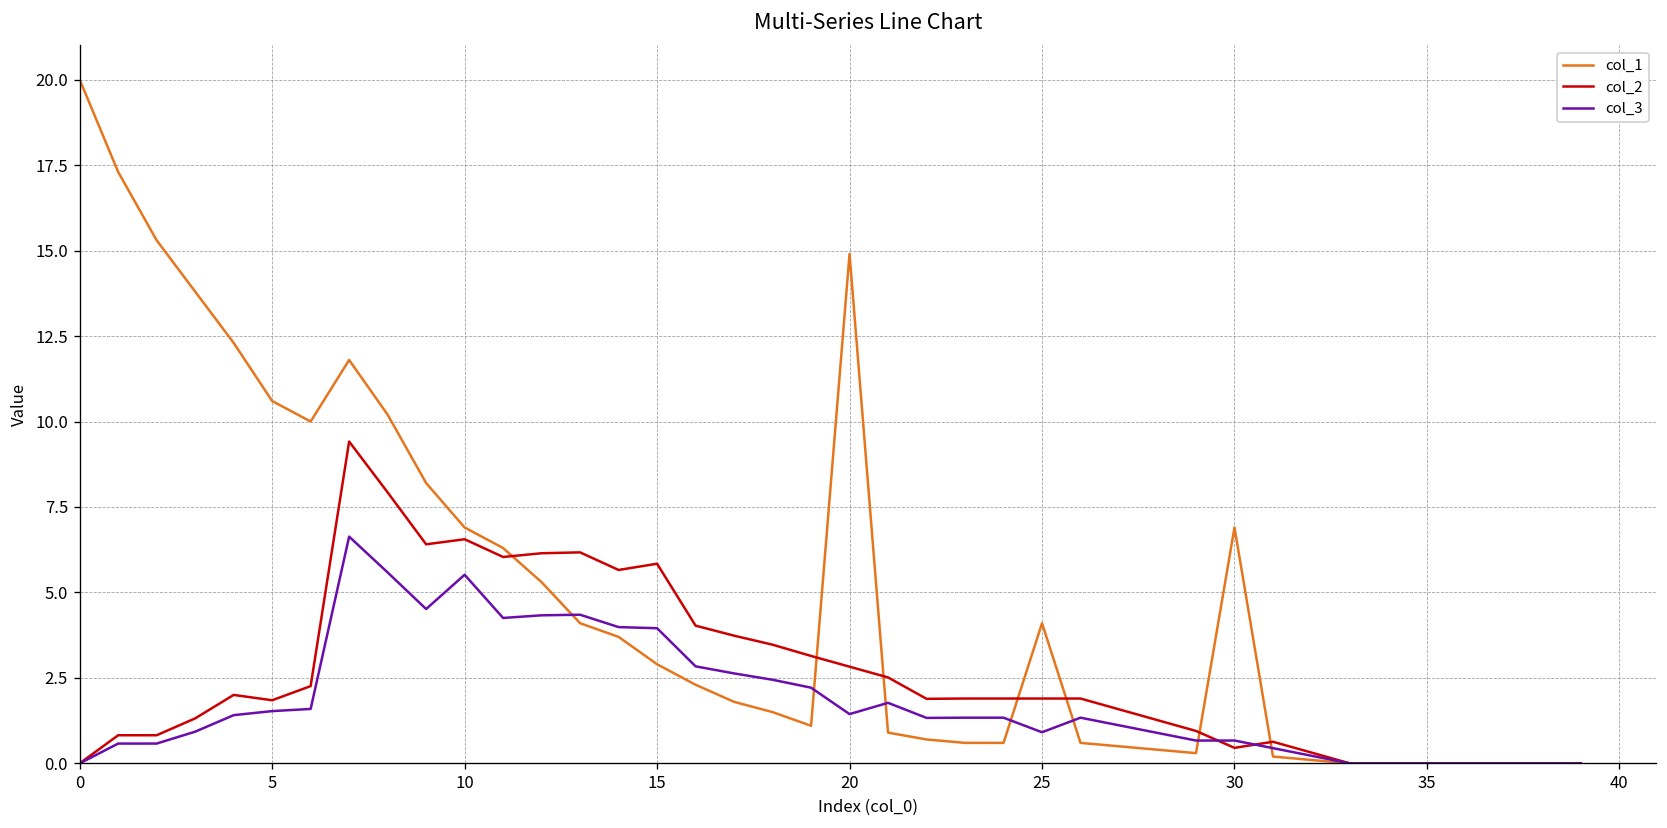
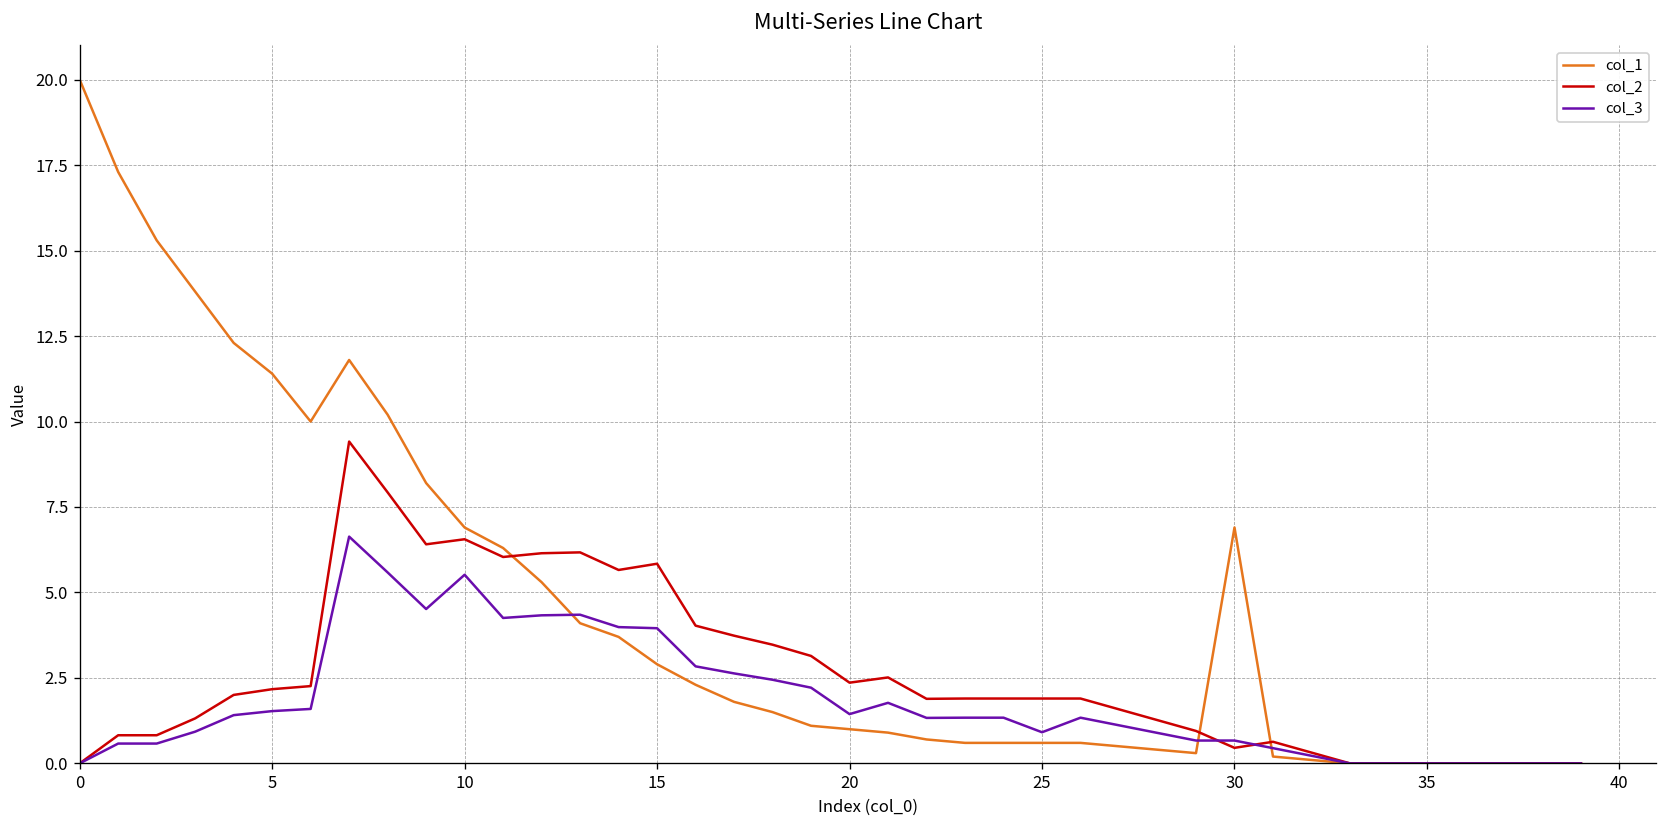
col_1, 5: 10.6 -> 11.4
col_2, 5: 1.8 -> 2.2
col_1, 20: 14.9 -> 1.0
col_2, 20: 2.8 -> 2.4
col_1, 25: 4.1 -> 0.6
